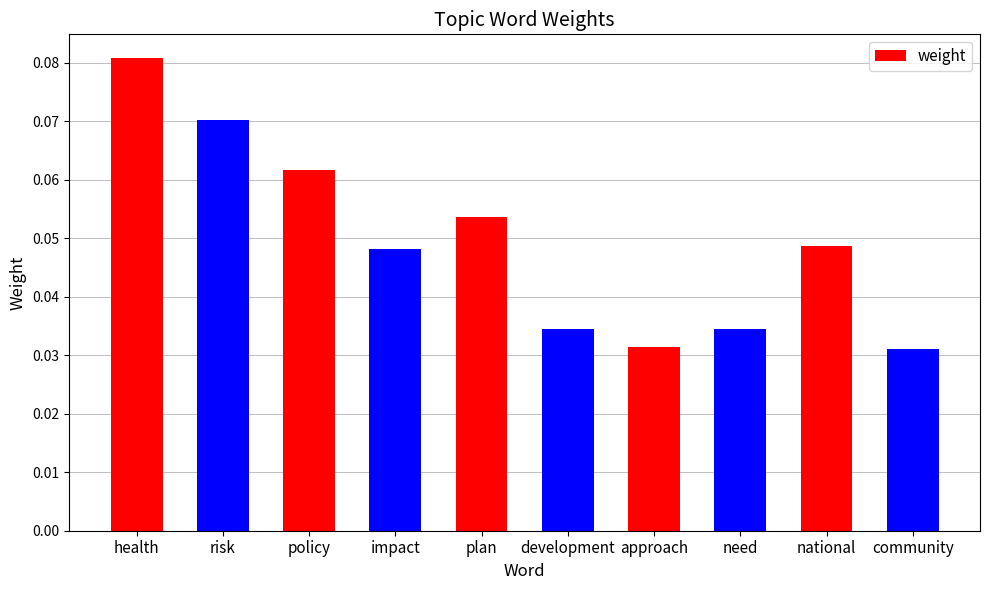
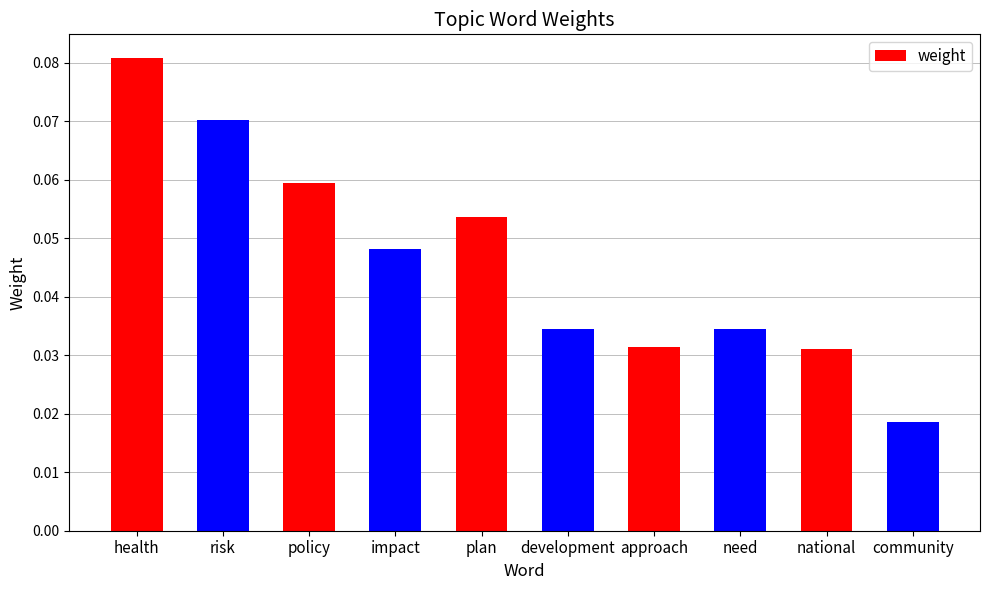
policy: 0.062 -> 0.059
national: 0.049 -> 0.031
community: 0.031 -> 0.019
